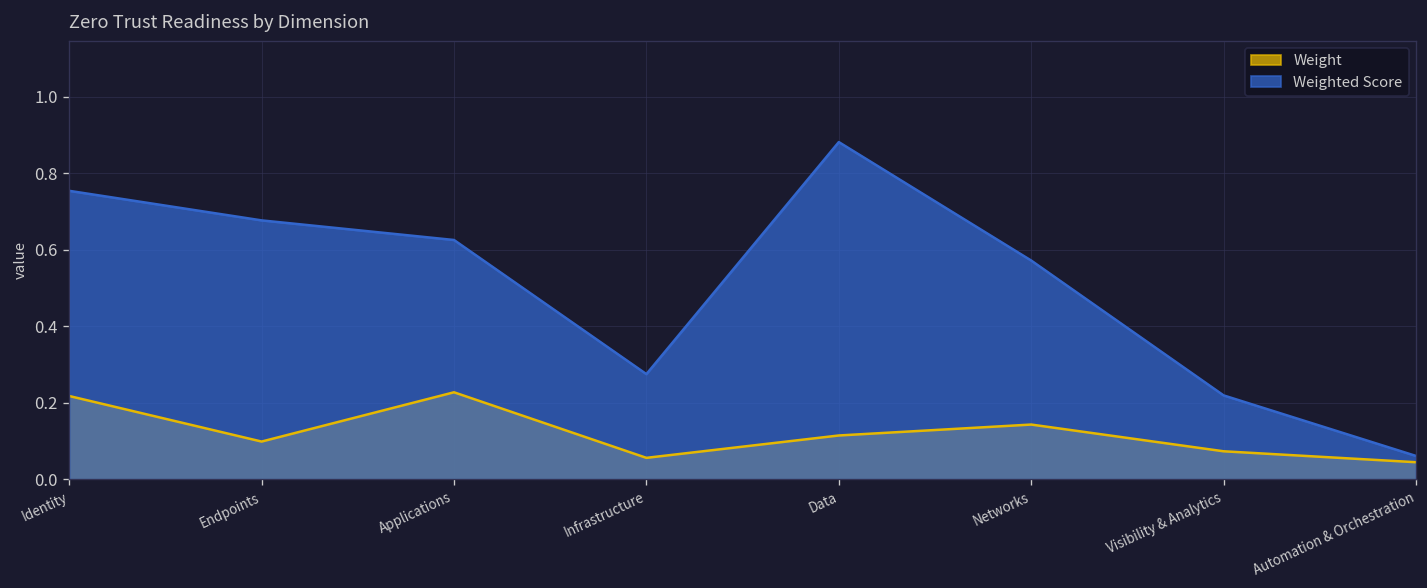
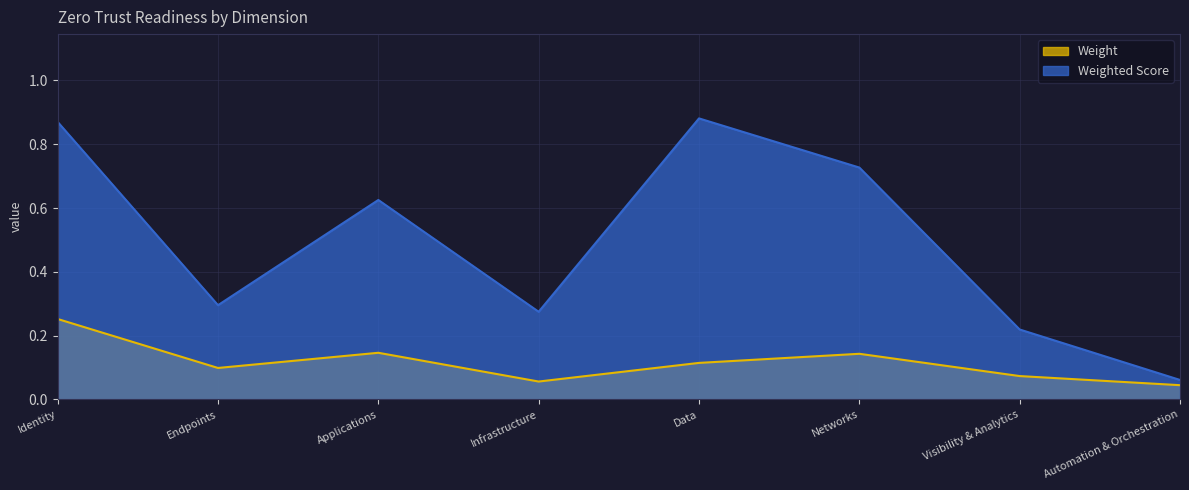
Weight, Identity: 0.22 -> 0.25
Weighted Score, Identity: 0.75 -> 0.87
Weighted Score, Endpoints: 0.68 -> 0.30
Weight, Applications: 0.23 -> 0.15
Weighted Score, Networks: 0.57 -> 0.73
